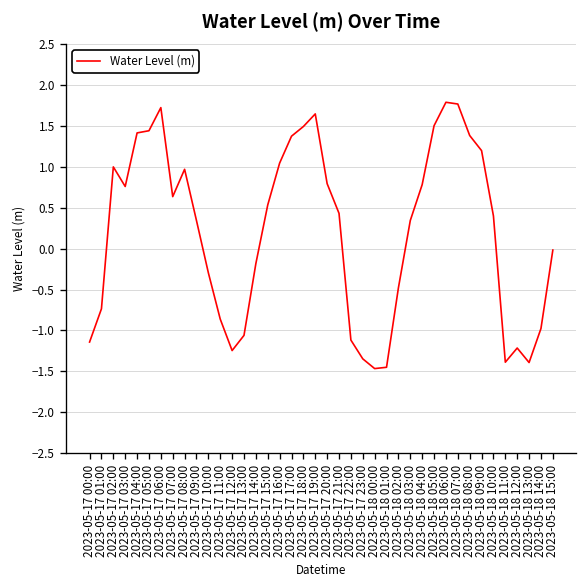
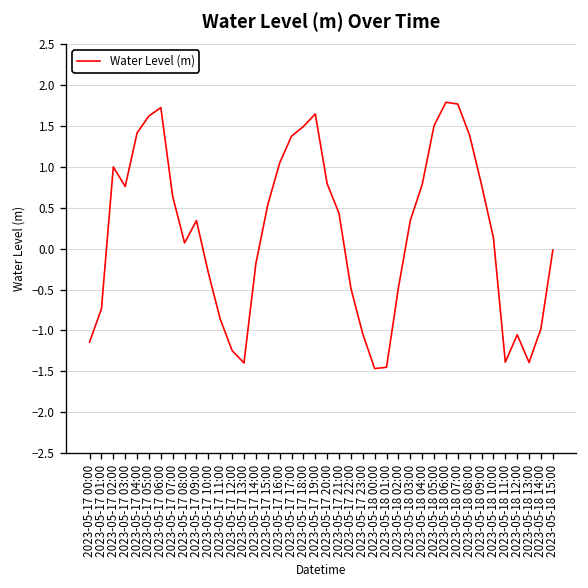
2023-05-17 05:00: 1.4 -> 1.6
2023-05-17 08:00: 1.0 -> 0.1
2023-05-17 13:00: -1.1 -> -1.4
2023-05-17 22:00: -1.1 -> -0.5
2023-05-17 23:00: -1.3 -> -1.0
2023-05-18 09:00: 1.2 -> 0.8
2023-05-18 10:00: 0.4 -> 0.1
2023-05-18 12:00: -1.2 -> -1.1
